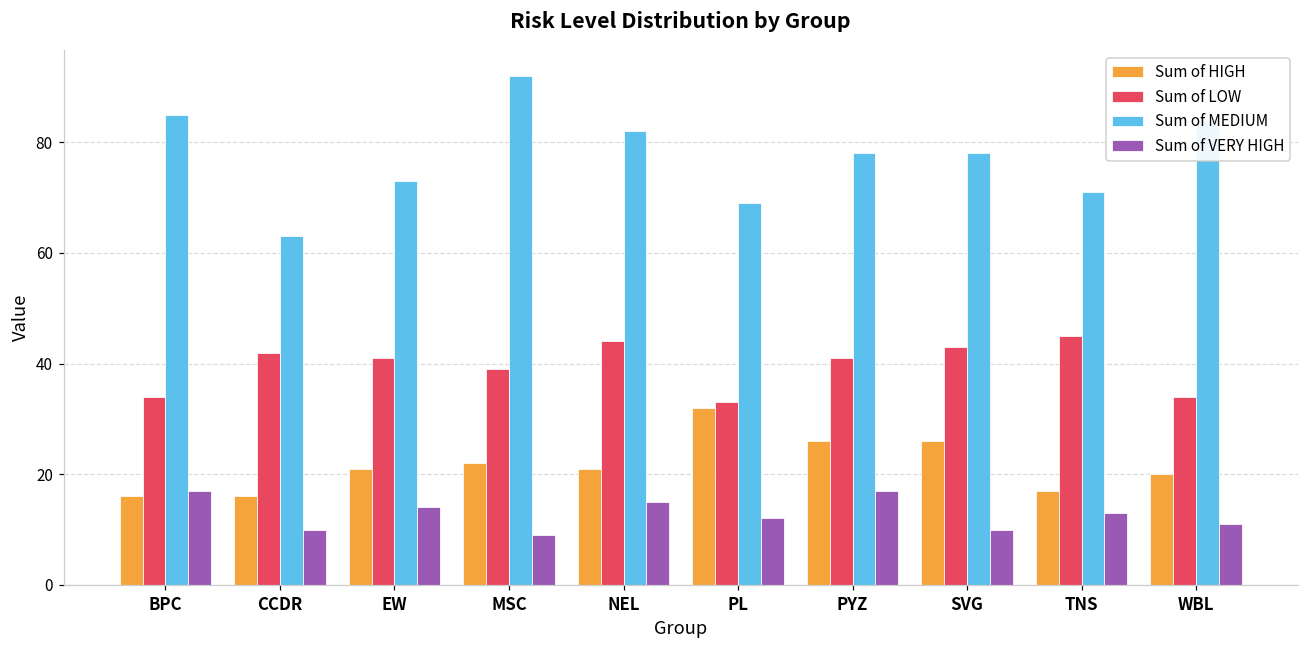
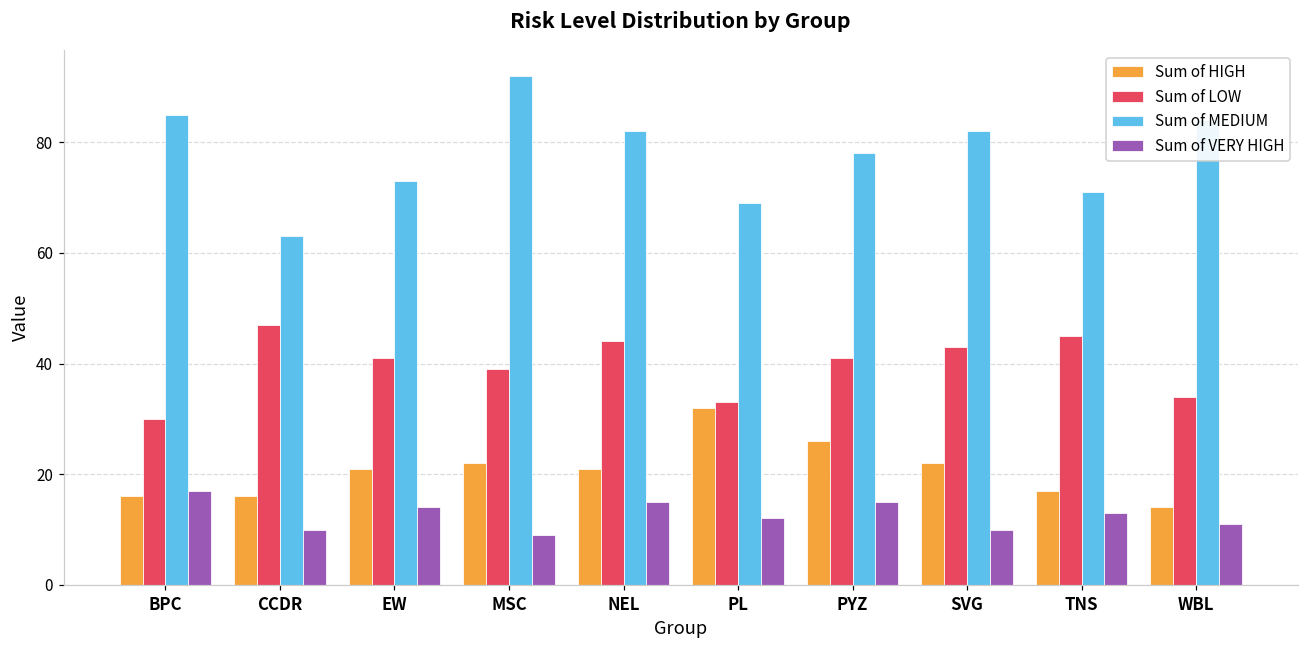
Sum of LOW, BPC: 34 -> 30
Sum of LOW, CCDR: 42 -> 47
Sum of VERY HIGH, PYZ: 17 -> 15
Sum of HIGH, SVG: 26 -> 22
Sum of MEDIUM, SVG: 78 -> 82
Sum of HIGH, WBL: 20 -> 14
